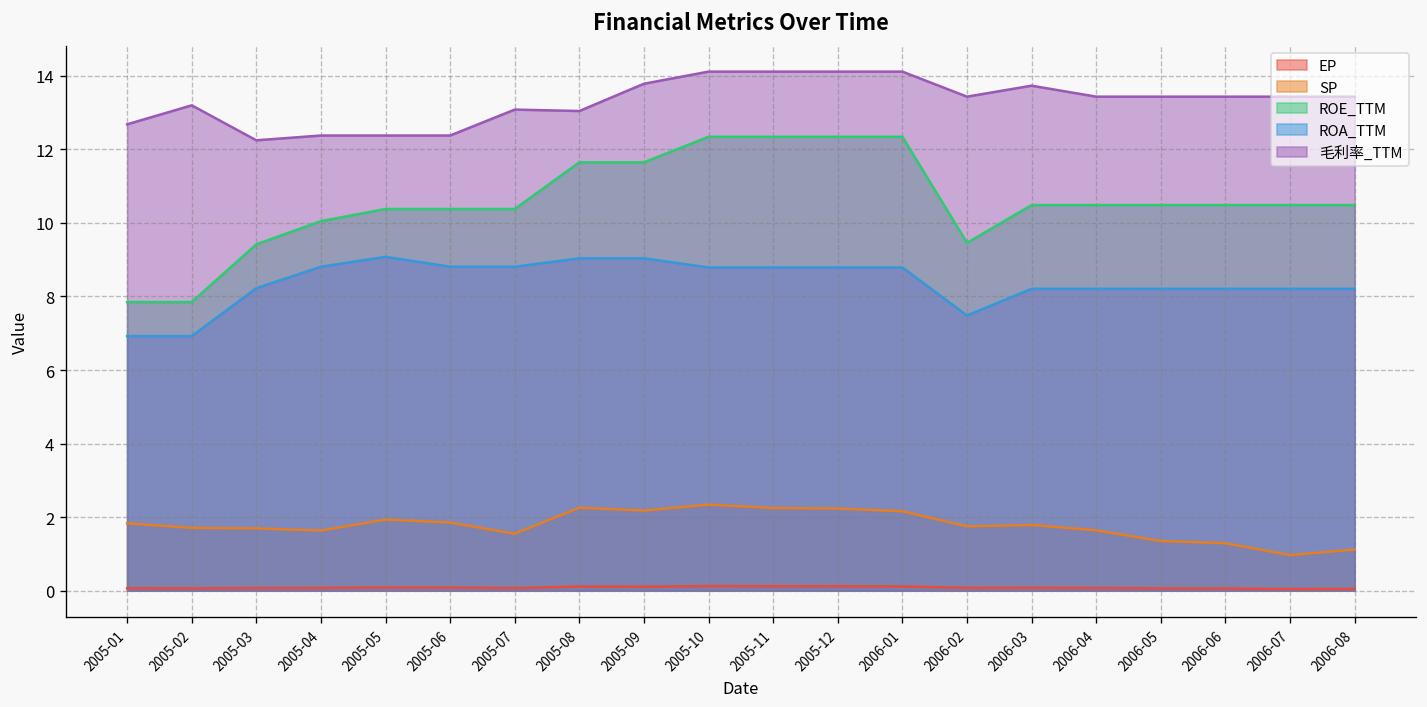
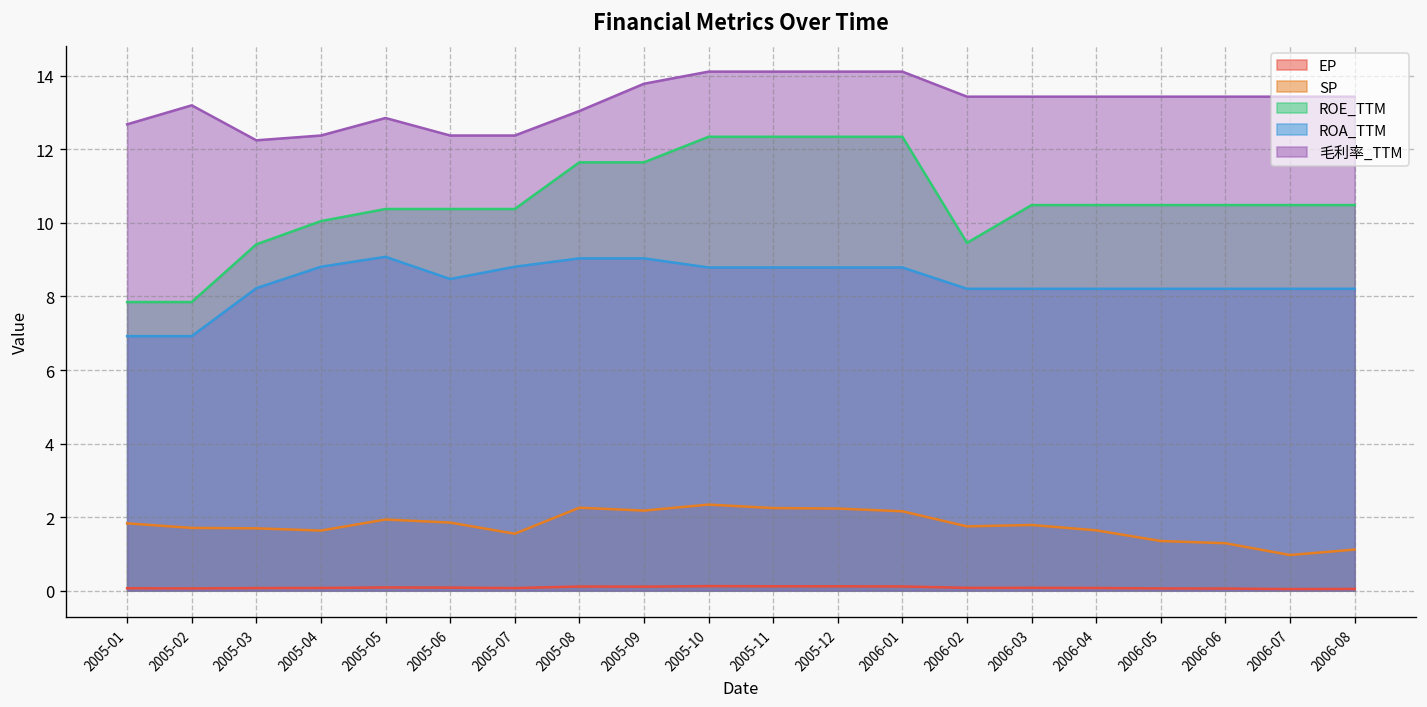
毛利率_TTM, 2005-05: 12.4 -> 12.9
ROA_TTM, 2005-06: 8.8 -> 8.5
毛利率_TTM, 2005-07: 13.1 -> 12.4
ROA_TTM, 2006-02: 7.5 -> 8.2
毛利率_TTM, 2006-03: 13.7 -> 13.4
